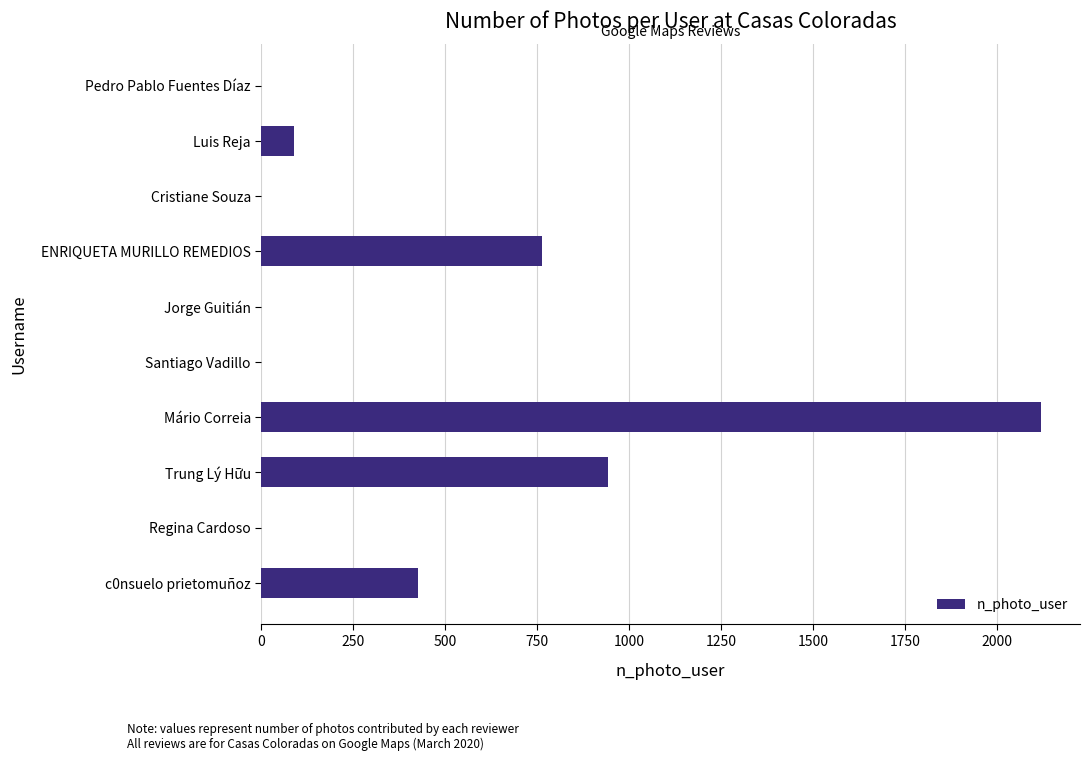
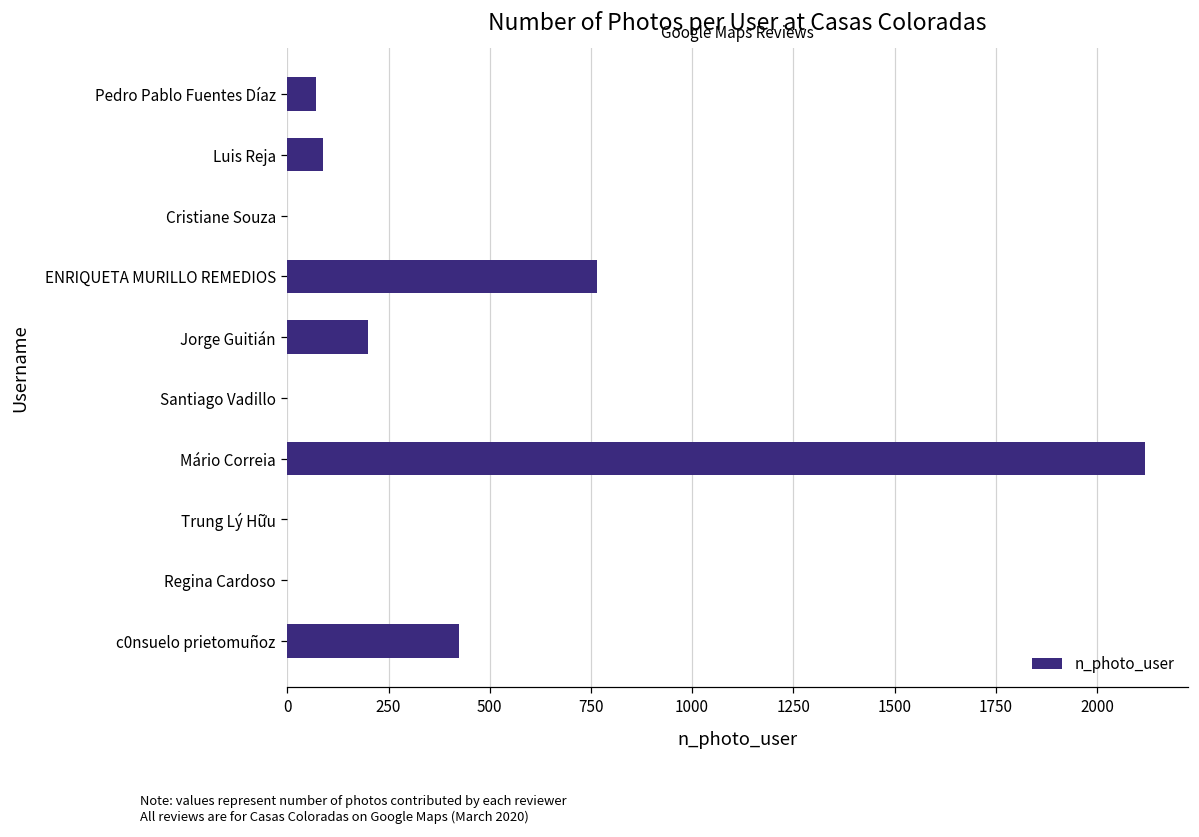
Pedro Pablo Fuentes Díaz: 0 -> 70
Jorge Guitián: 0 -> 200
Trung Lý Hữu: 940 -> 0
